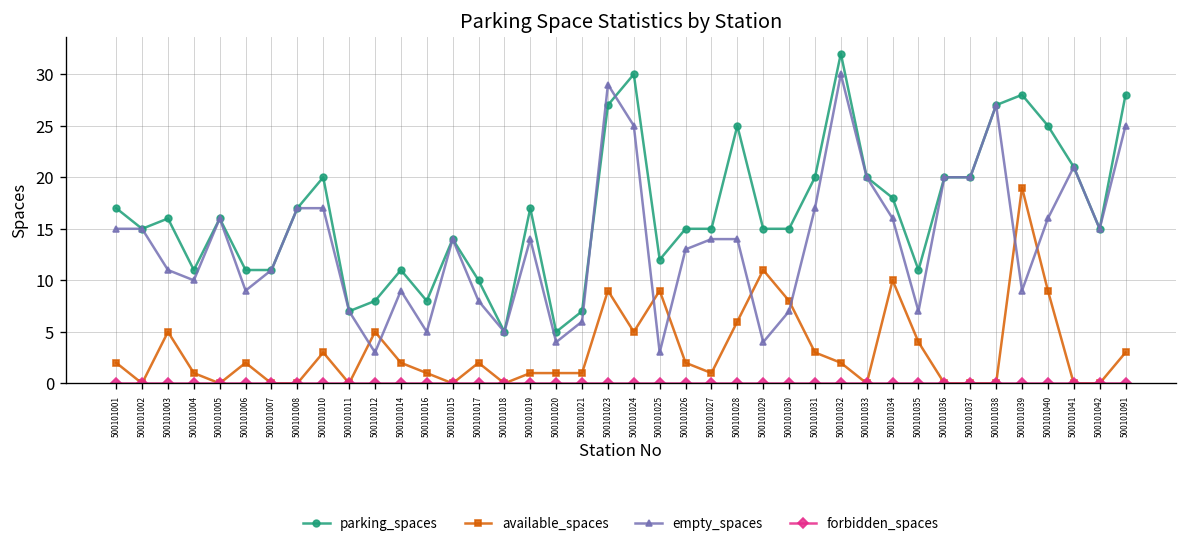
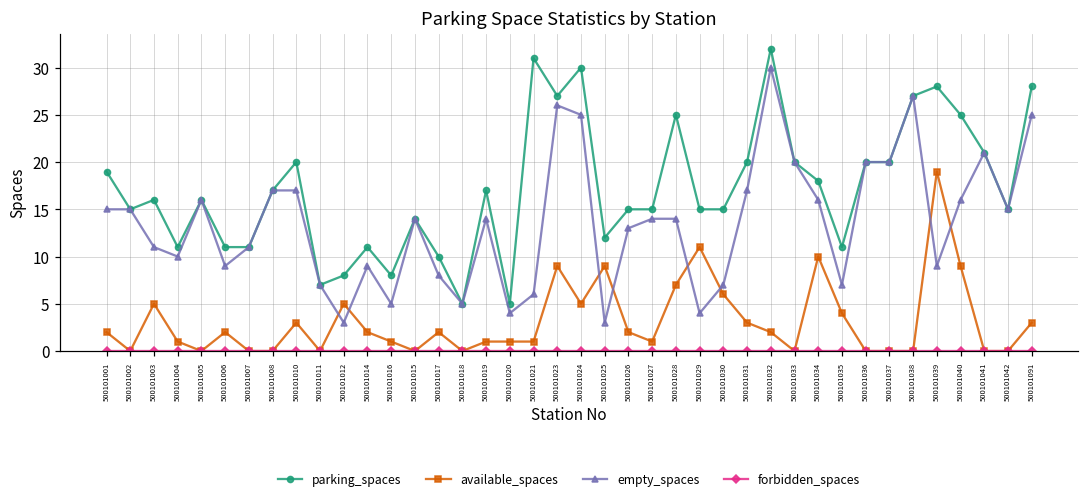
parking_spaces, 500101001: 17 -> 19
parking_spaces, 500101021: 7 -> 31
empty_spaces, 500101023: 29 -> 26
available_spaces, 500101028: 6 -> 7
available_spaces, 500101030: 8 -> 6
